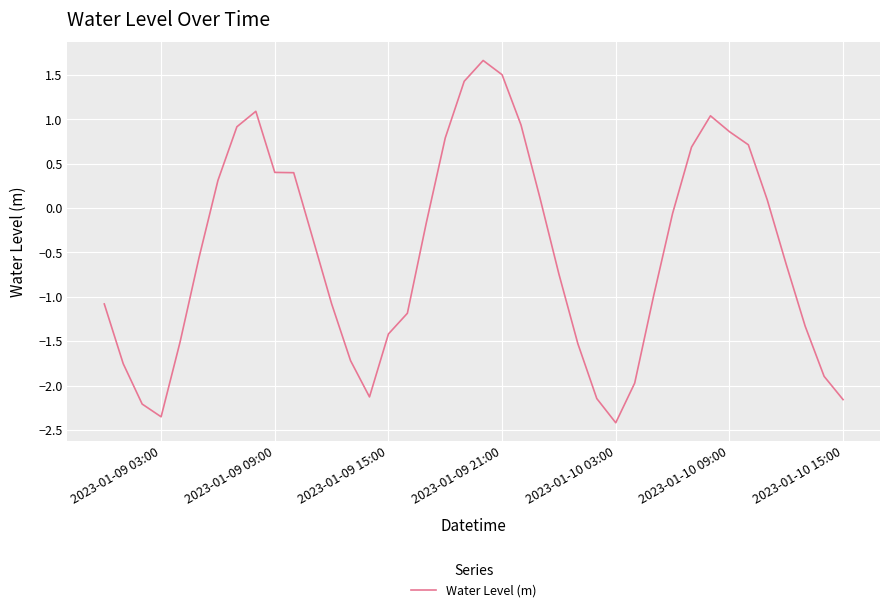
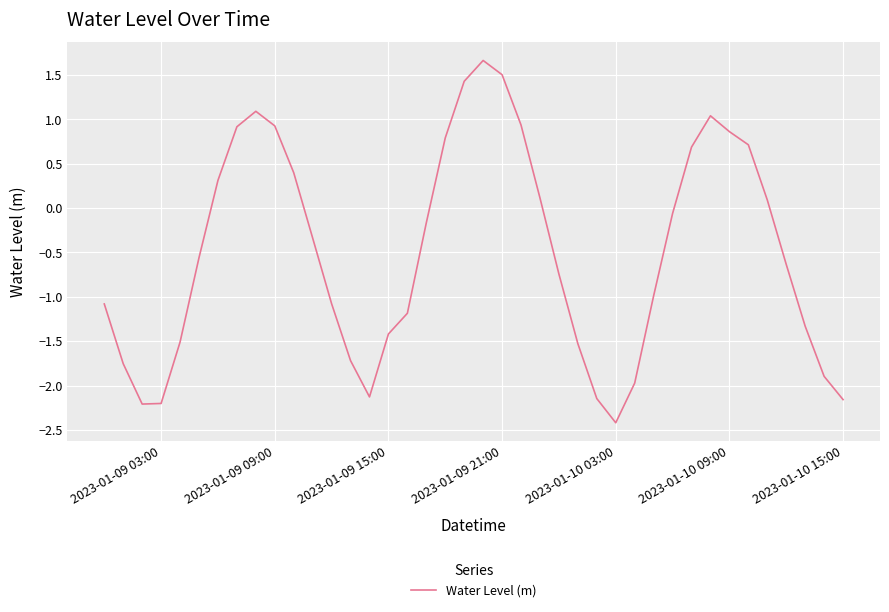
2023-01-09 03:00: -2.4 -> -2.2
2023-01-09 09:00: 0.4 -> 0.9
